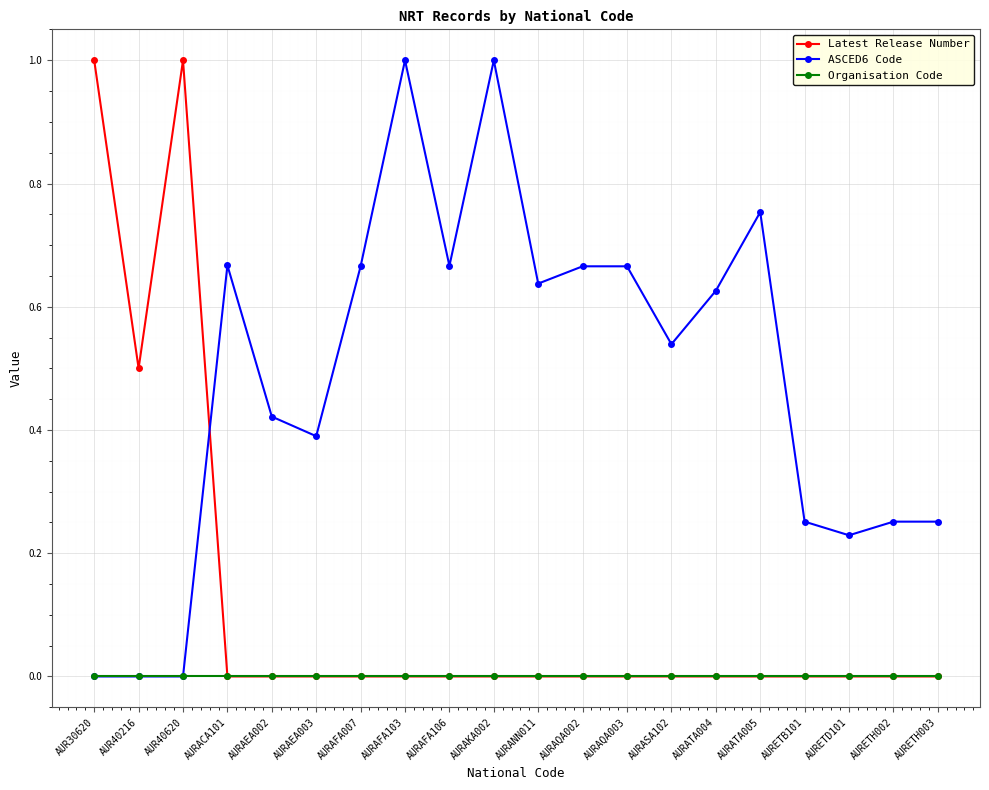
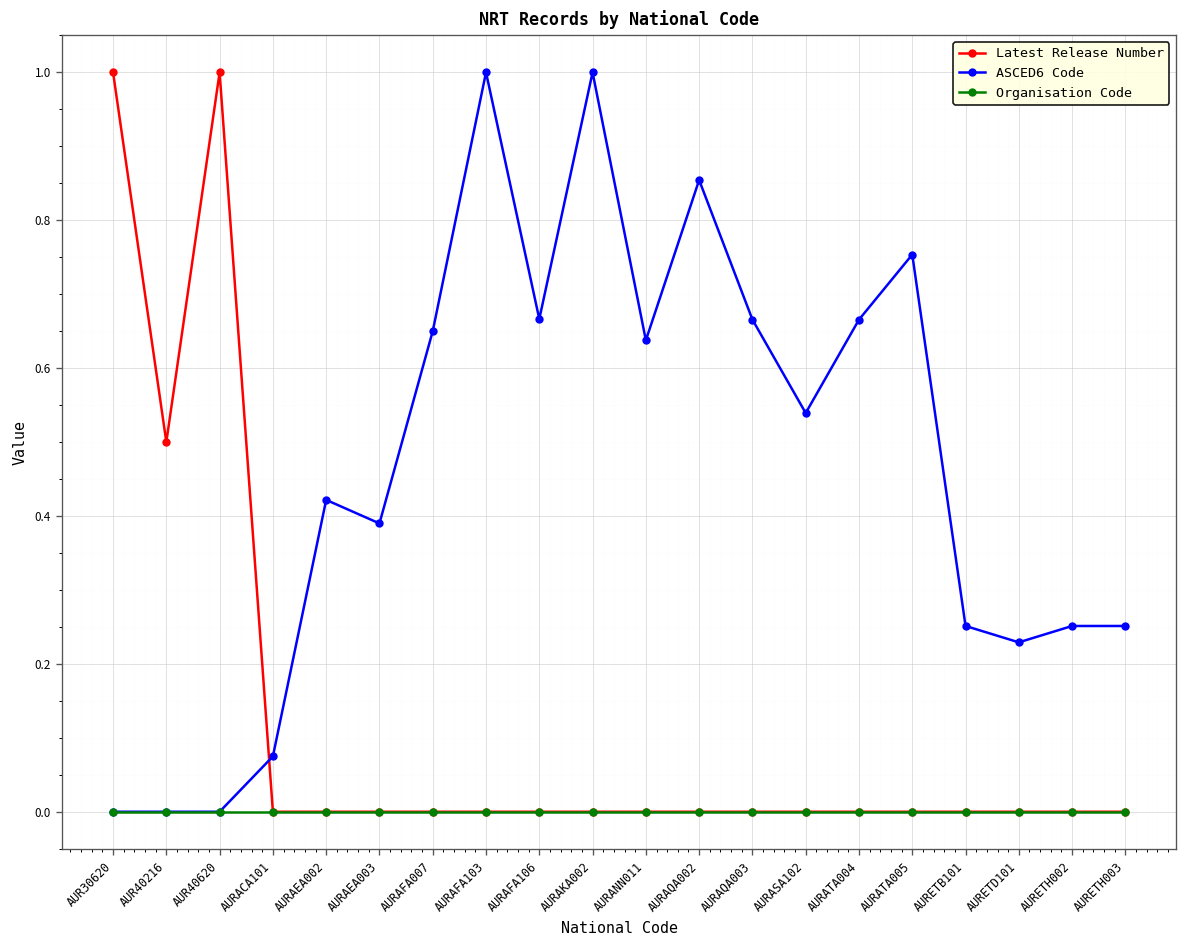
ASCED6 Code, AURACA101: 0.67 -> 0.07
ASCED6 Code, AURAFA007: 0.67 -> 0.65
ASCED6 Code, AURAQA002: 0.67 -> 0.85
ASCED6 Code, AURATA004: 0.63 -> 0.67
